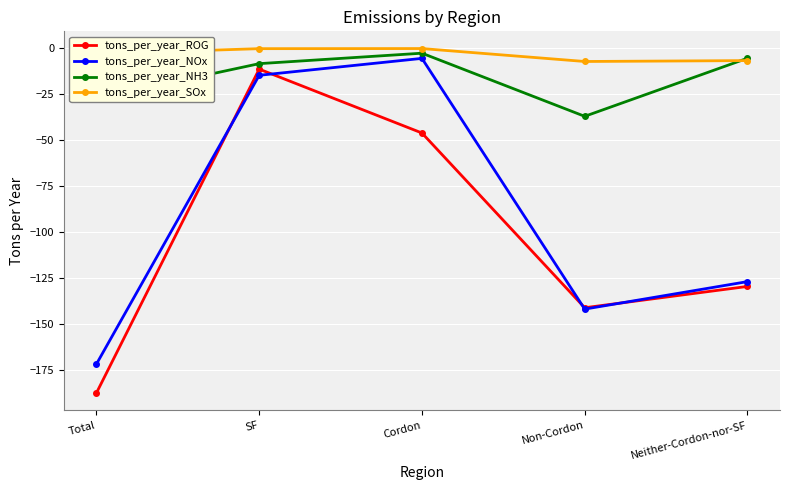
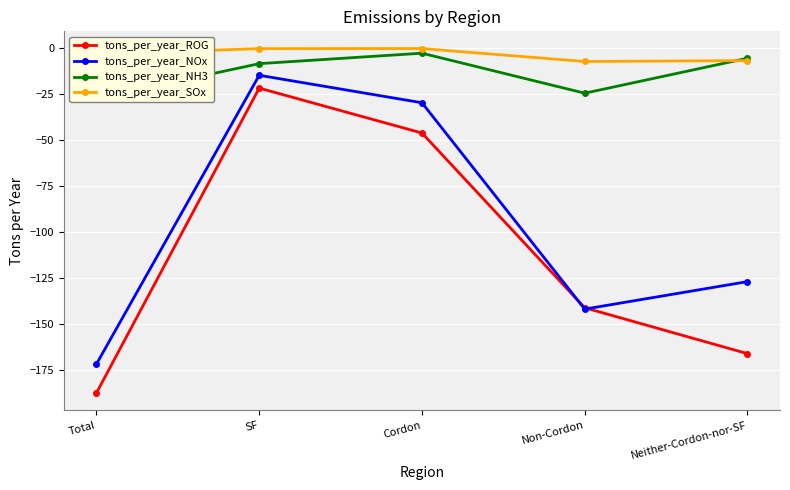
tons_per_year_ROG, SF: -12 -> -22
tons_per_year_NOx, Cordon: -6 -> -30
tons_per_year_NH3, Non-Cordon: -37 -> -25
tons_per_year_ROG, Neither-Cordon-nor-SF: -129 -> -166
